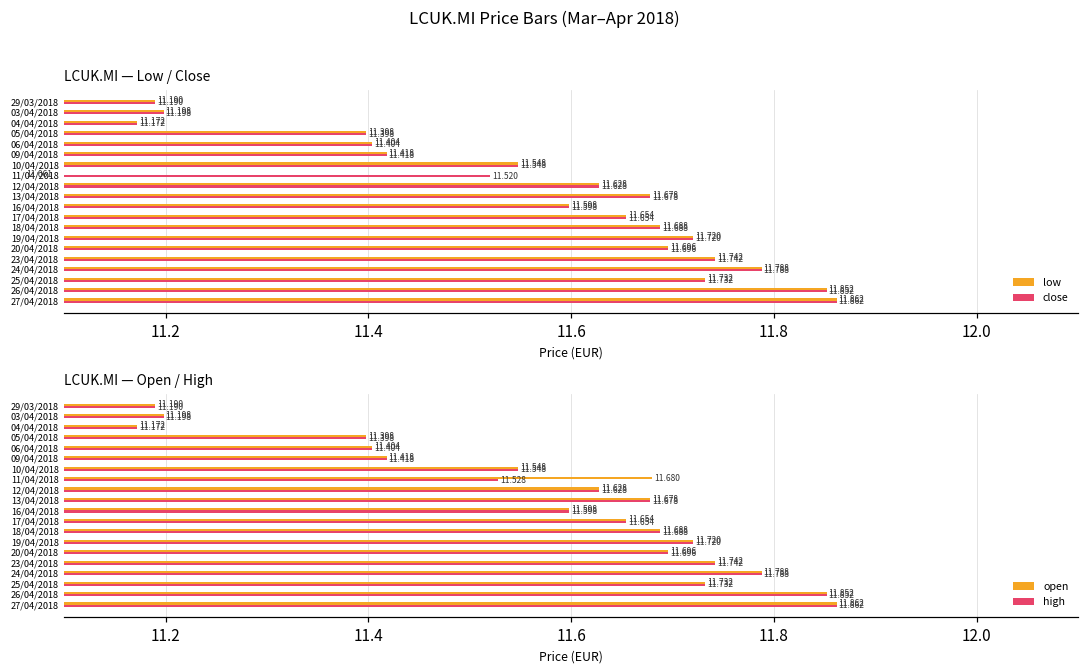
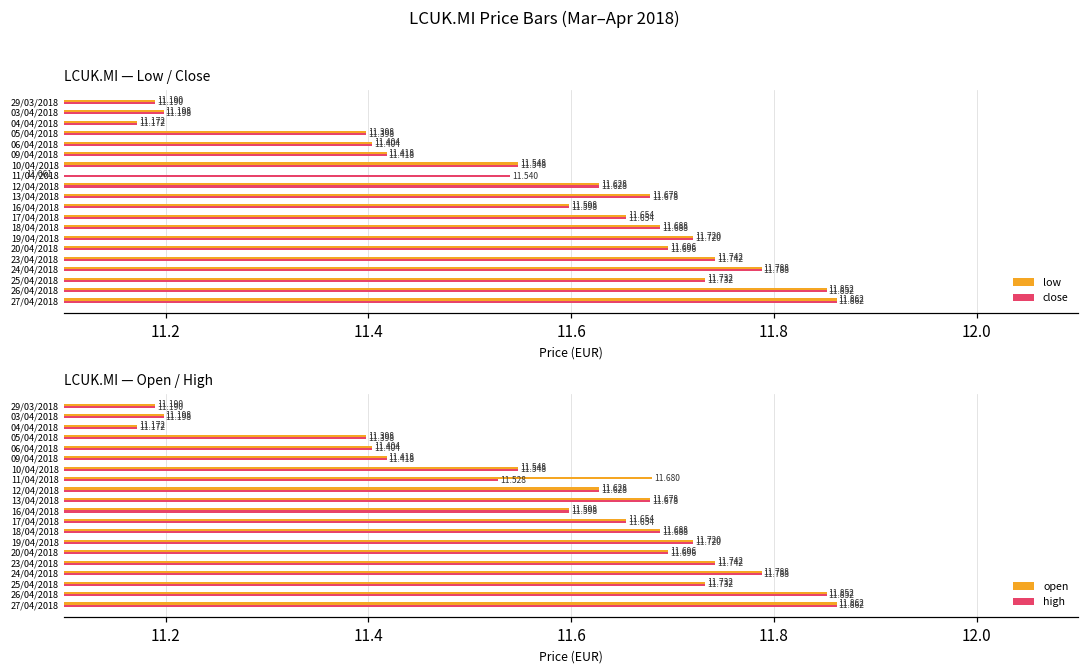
LCUK.MI — Low / Close, close, 11/04/2018: 11.520 -> 11.540
